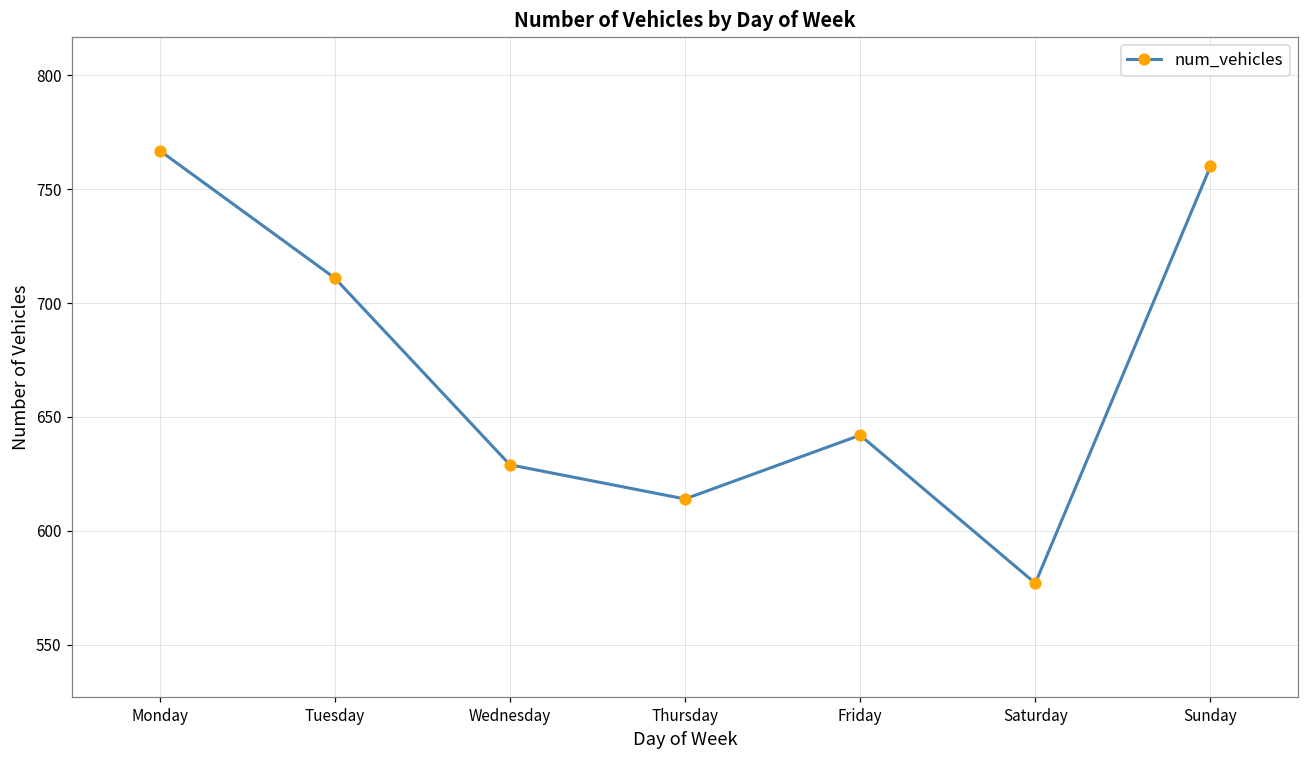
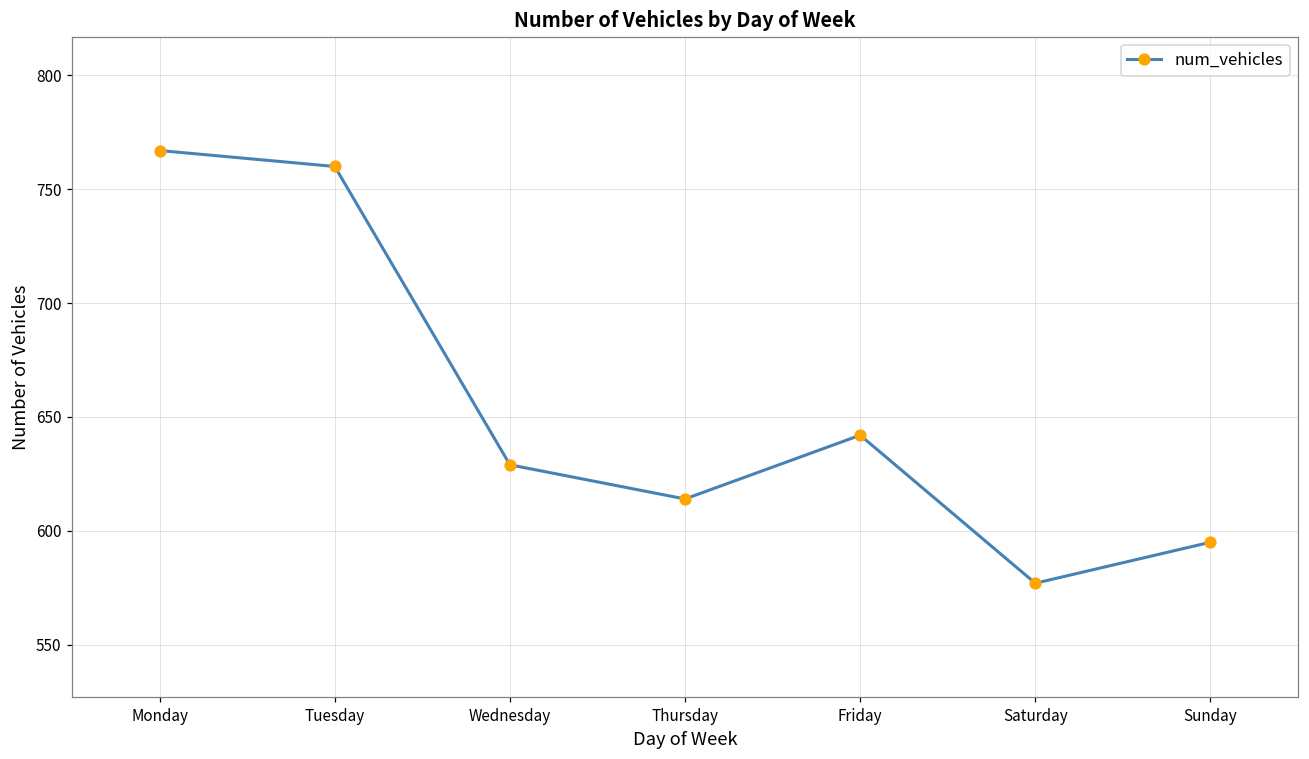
Tuesday: 711 -> 760
Sunday: 760 -> 595
